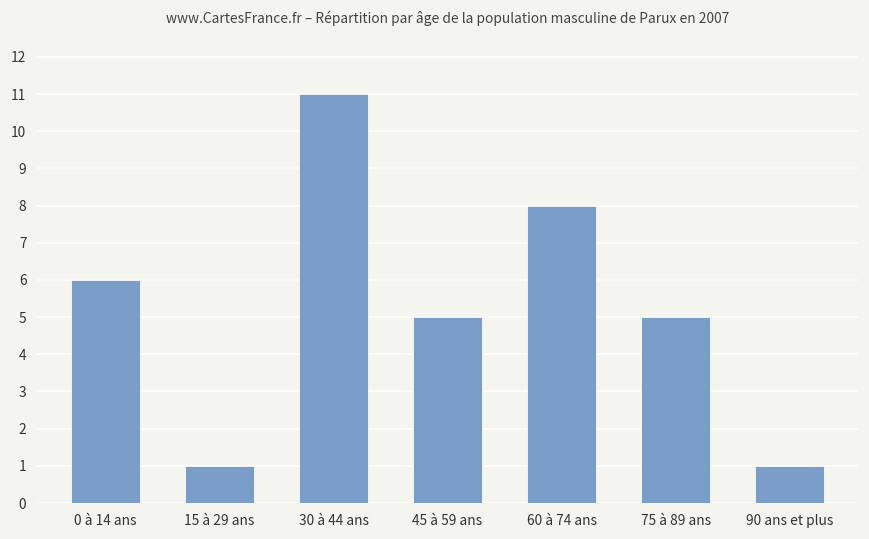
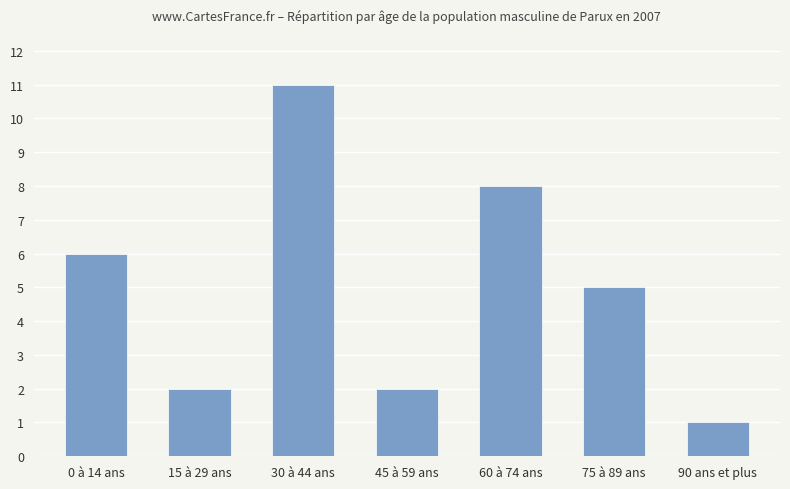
15 à 29 ans: 1 -> 2
45 à 59 ans: 5 -> 2
